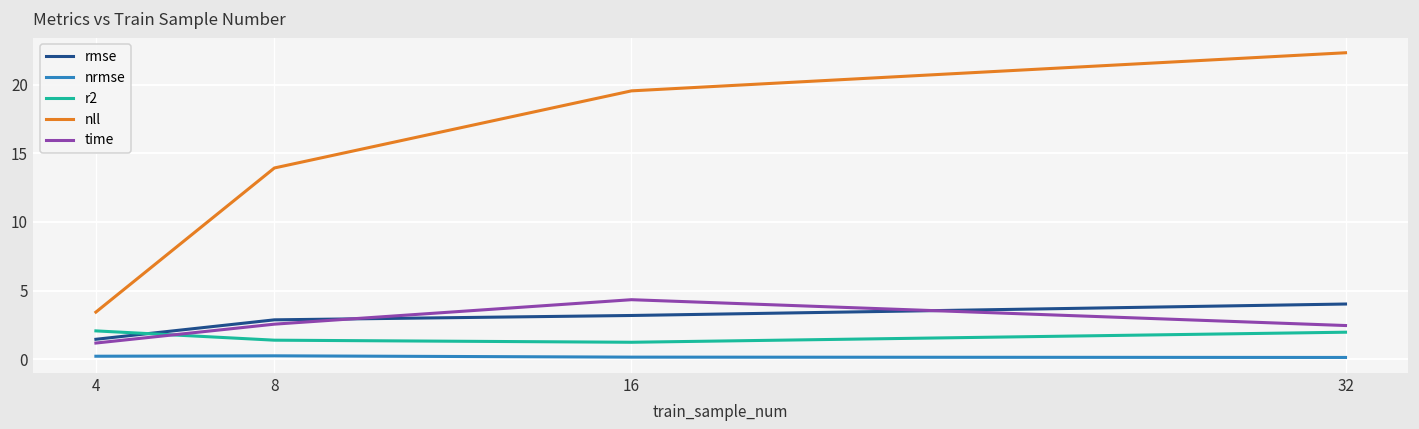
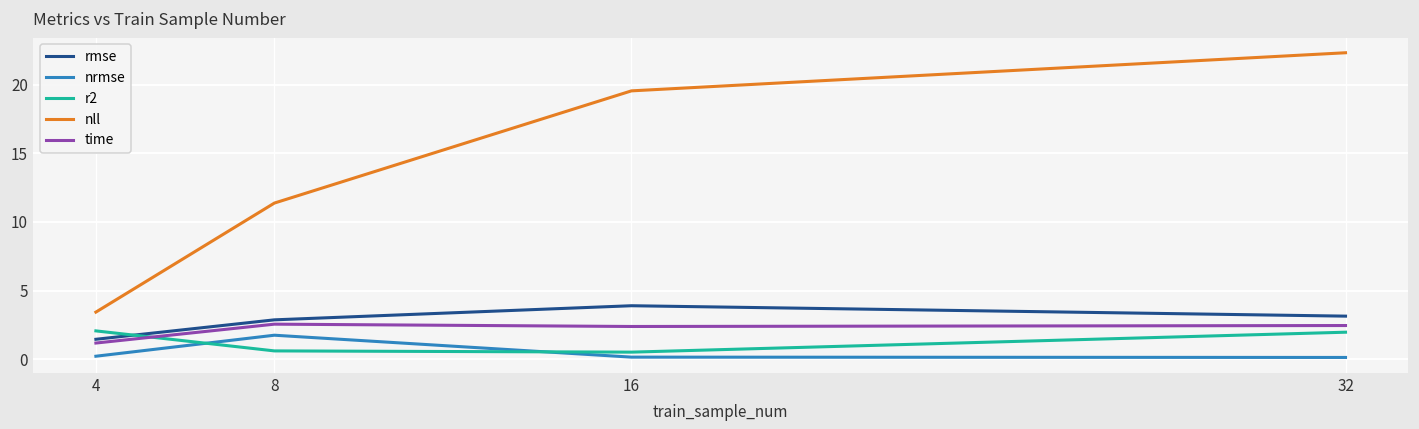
nrmse, 8: 0.3 -> 1.8
r2, 8: 1.4 -> 0.6
nll, 8: 13.9 -> 11.4
rmse, 16: 3.2 -> 3.9
r2, 16: 1.2 -> 0.5
time, 16: 4.3 -> 2.4
rmse, 32: 4.0 -> 3.1
